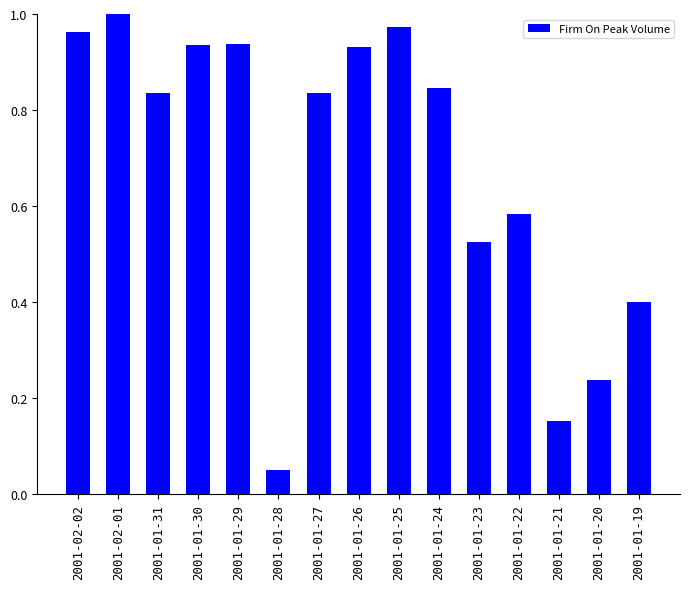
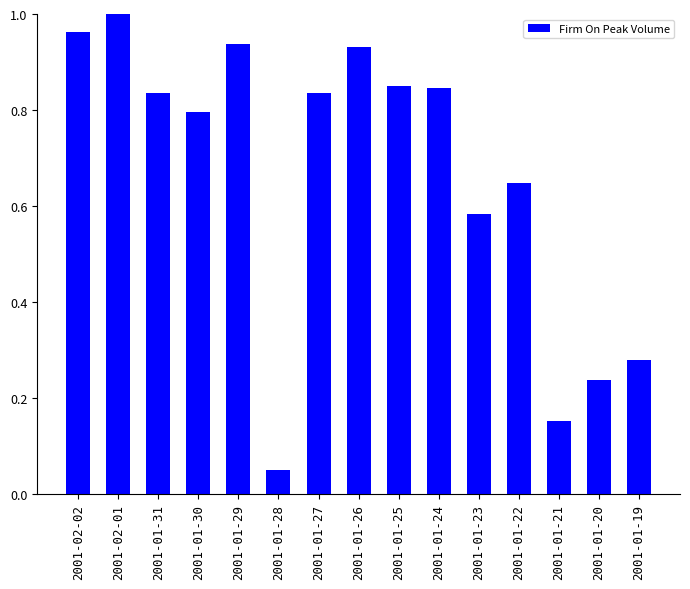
2001-01-30: 0.93 -> 0.80
2001-01-25: 0.97 -> 0.85
2001-01-23: 0.53 -> 0.58
2001-01-22: 0.58 -> 0.65
2001-01-19: 0.40 -> 0.28
